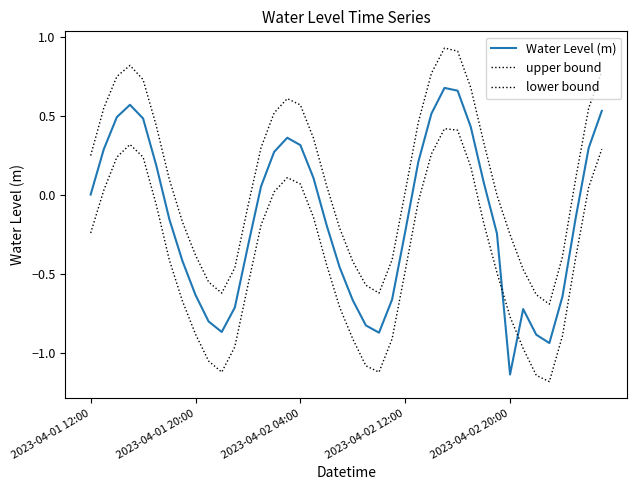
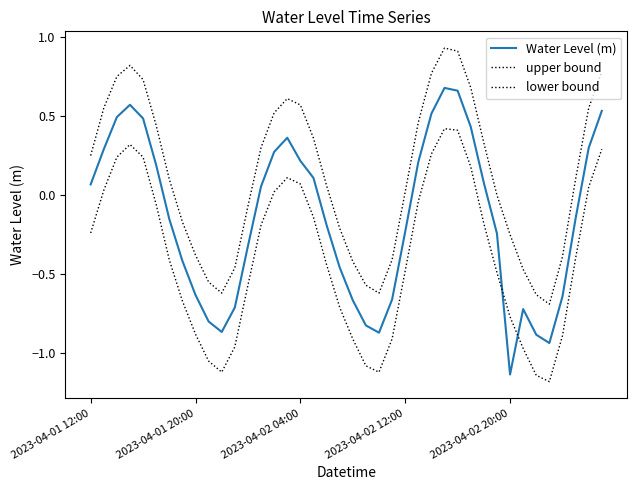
Water Level (m), 2023-04-01 12:00: 0.00 -> 0.07
Water Level (m), 2023-04-02 04:00: 0.32 -> 0.22
